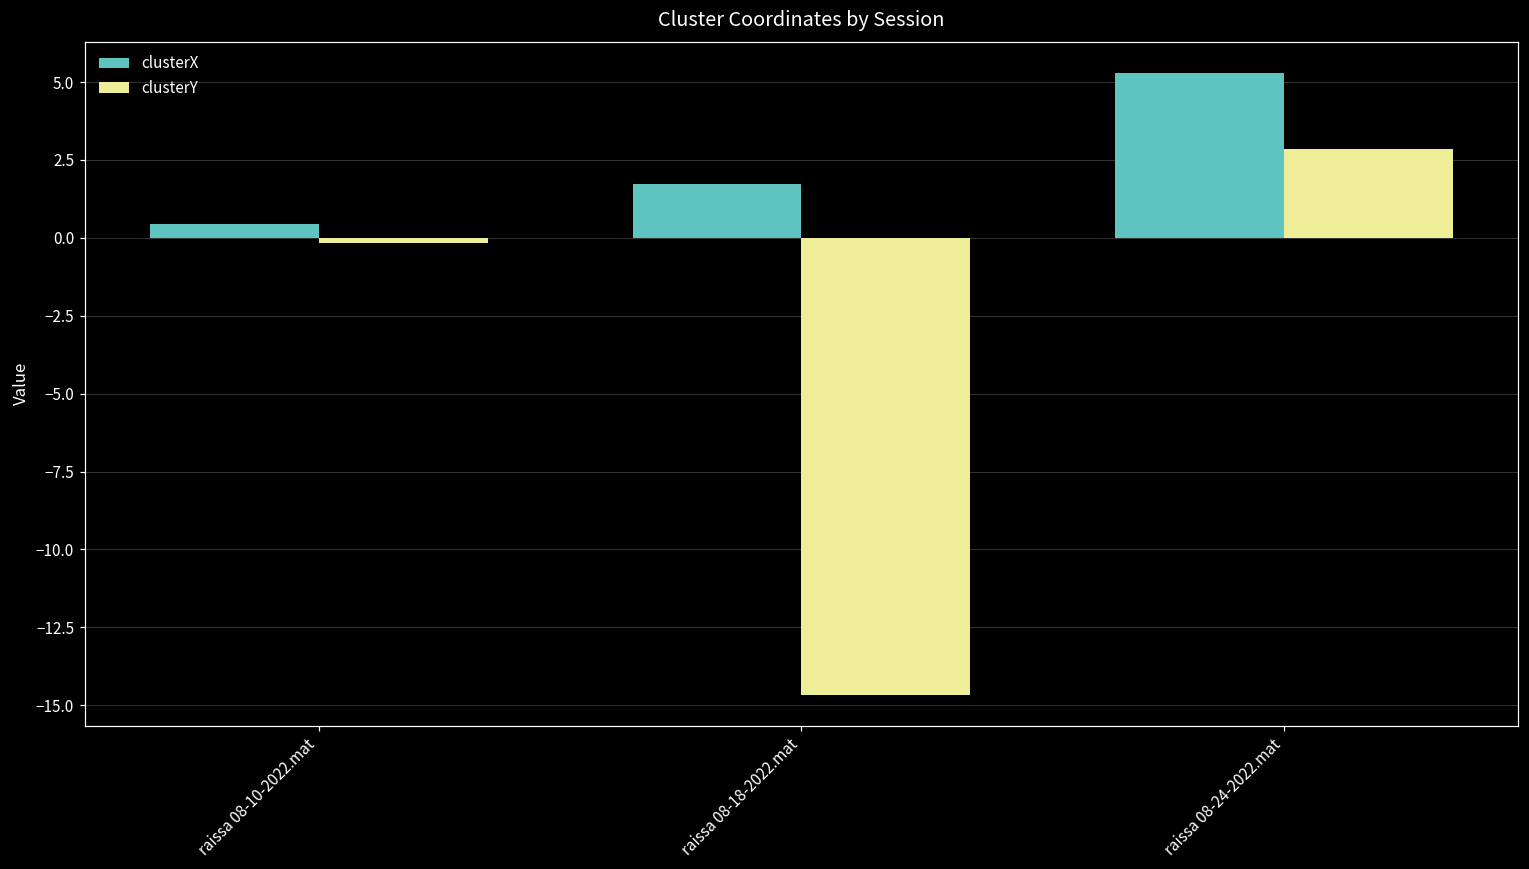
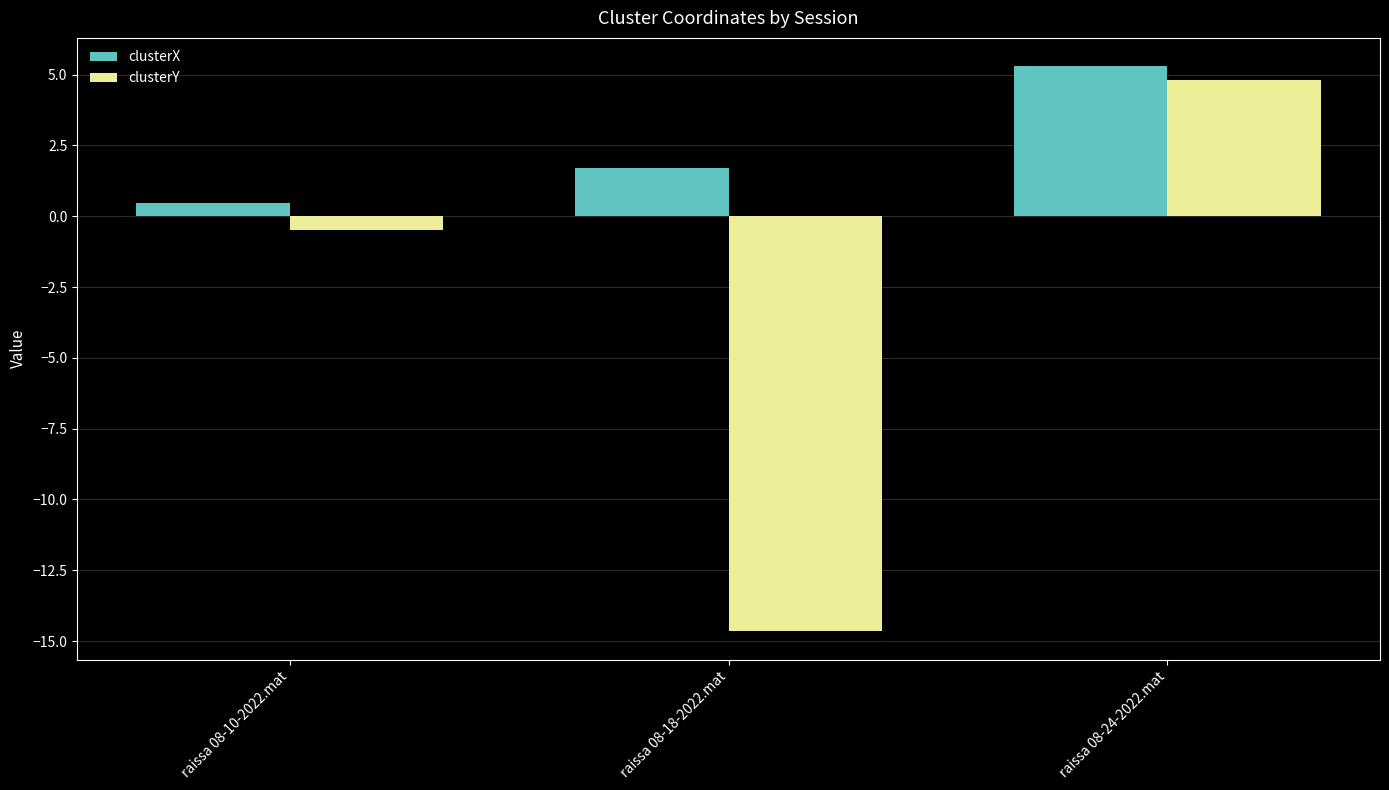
clusterY, raissa 08-10-2022.mat: -0.2 -> -0.5
clusterY, raissa 08-24-2022.mat: 2.9 -> 4.8
